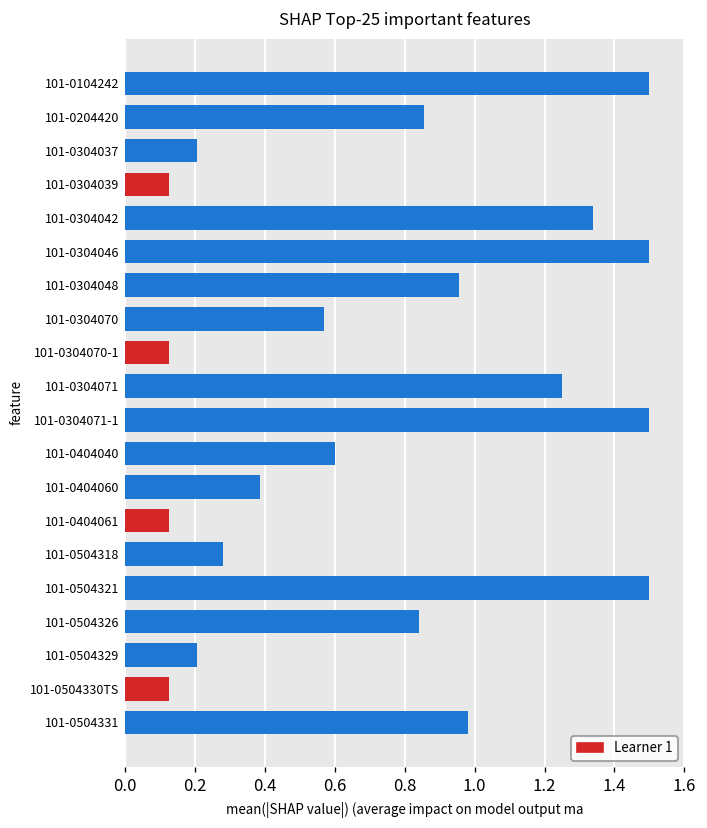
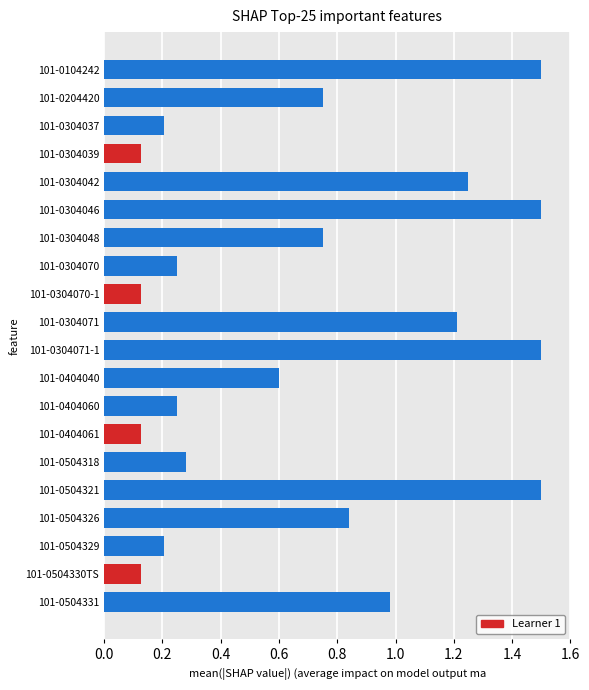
101-0204420: 0.86 -> 0.75
101-0304042: 1.34 -> 1.25
101-0304048: 0.96 -> 0.75
101-0304070: 0.57 -> 0.25
101-0304071: 1.25 -> 1.21
101-0404060: 0.39 -> 0.25
